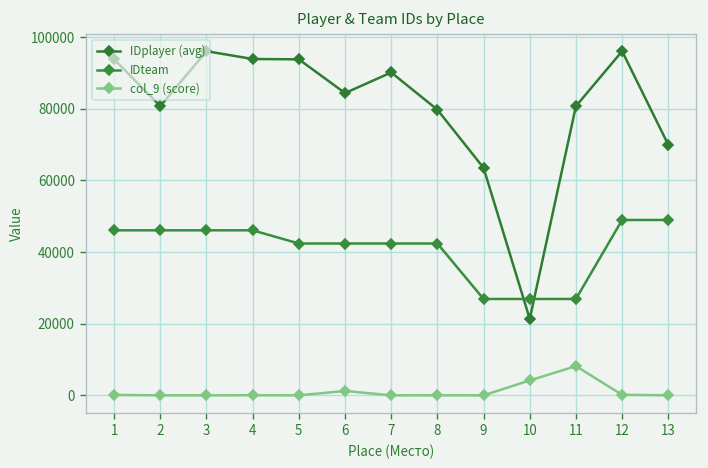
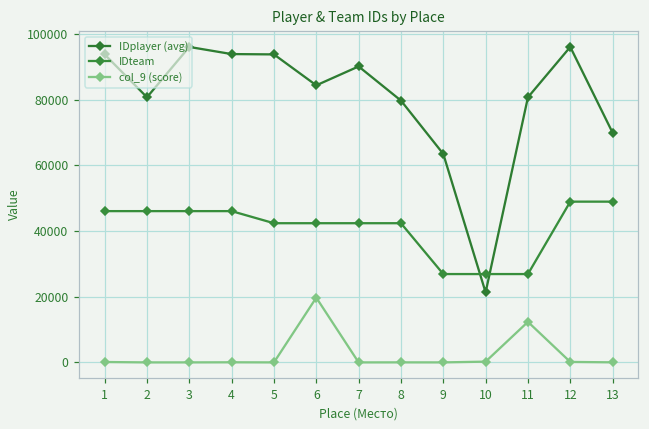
col_9 (score), 6: 1000 -> 20000
col_9 (score), 10: 4000 -> 0
col_9 (score), 11: 8000 -> 12000
